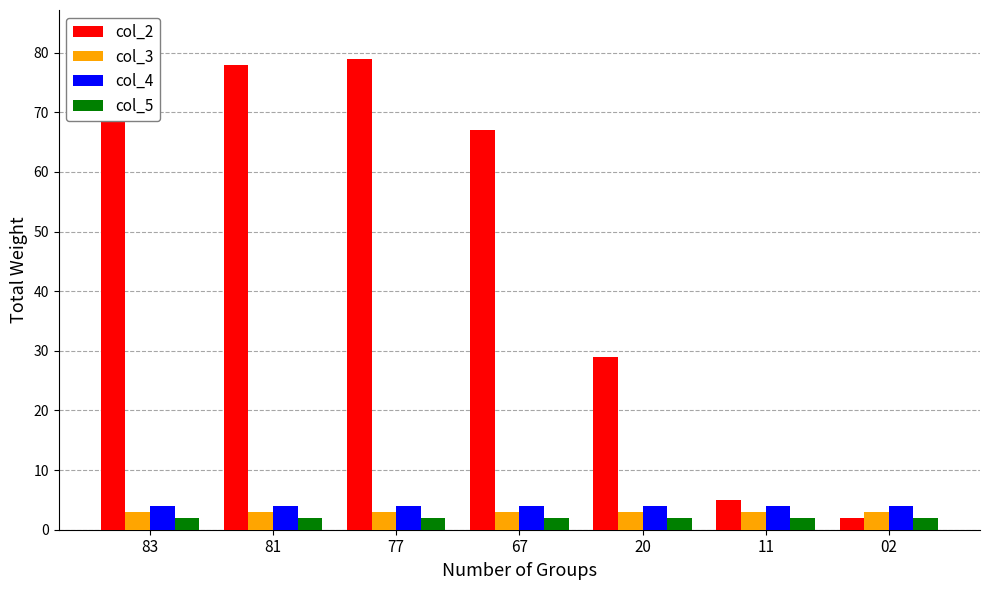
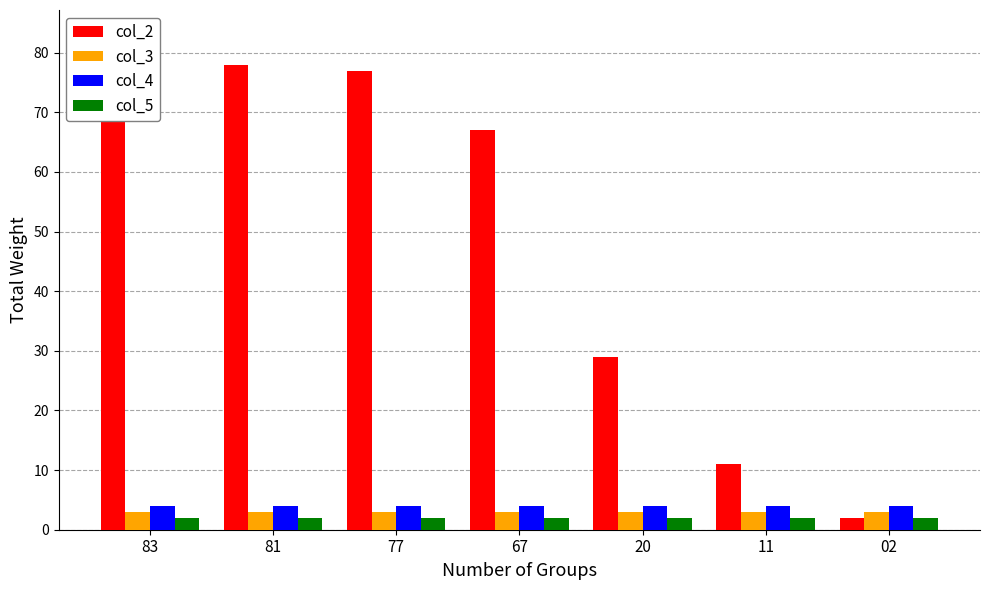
col_2, 77: 79 -> 77
col_2, 11: 5 -> 11
